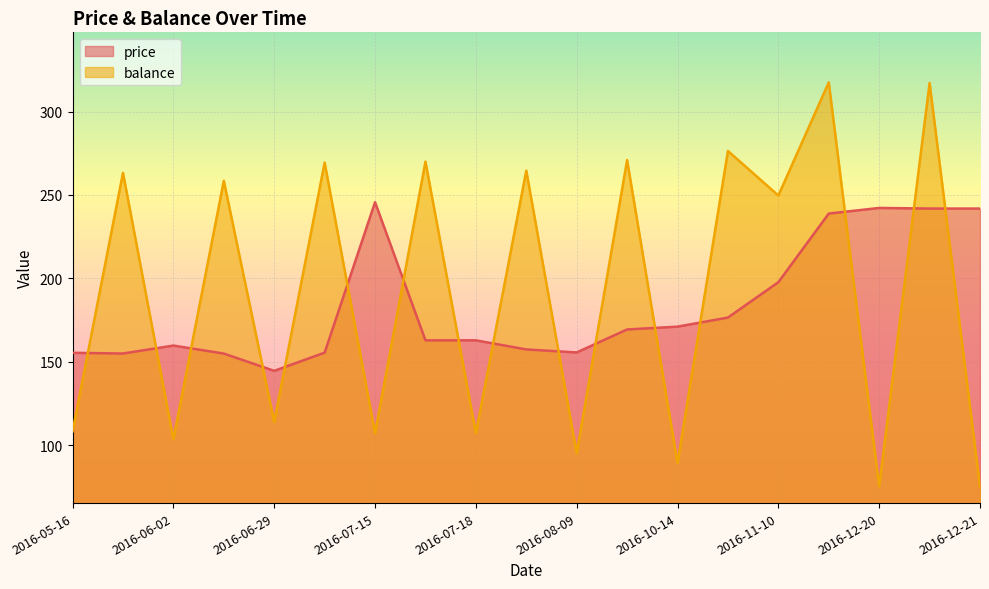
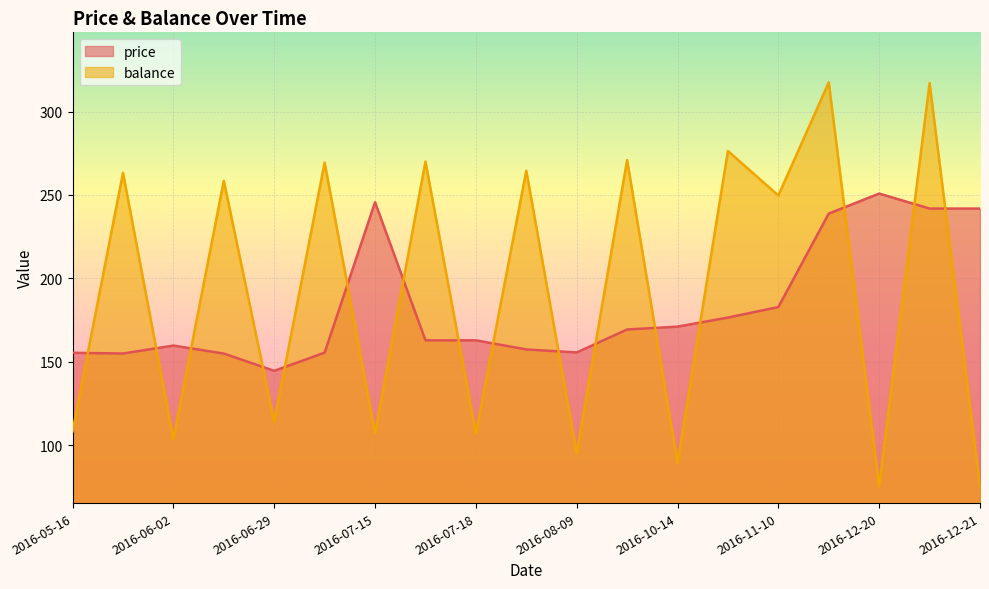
price, 2016-11-10: 198 -> 183
price, 2016-12-20: 242 -> 251
